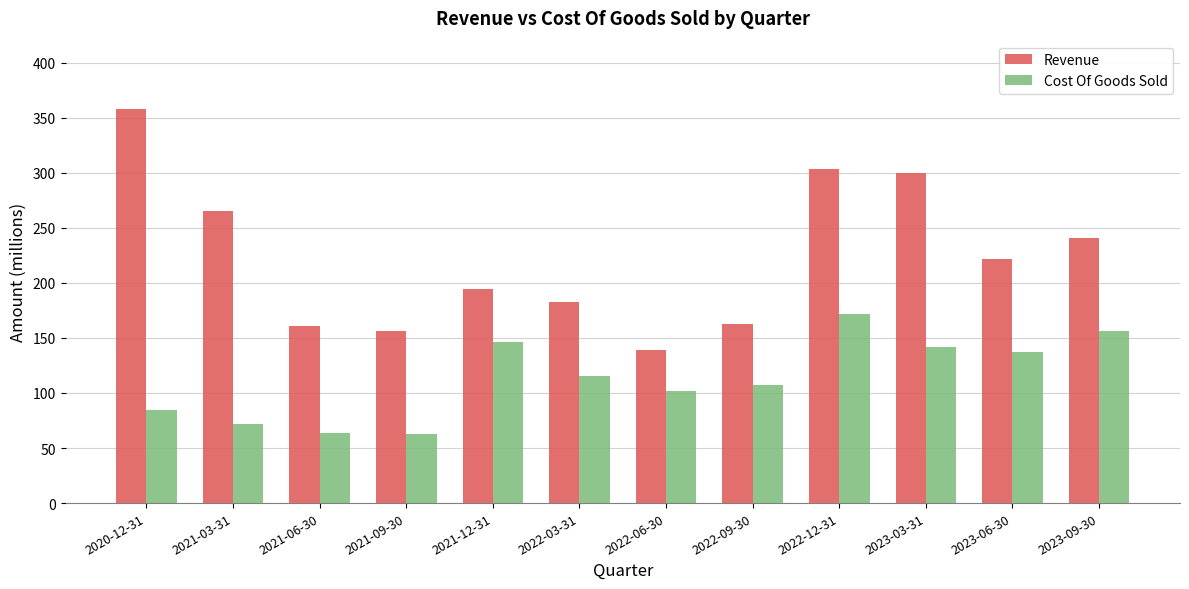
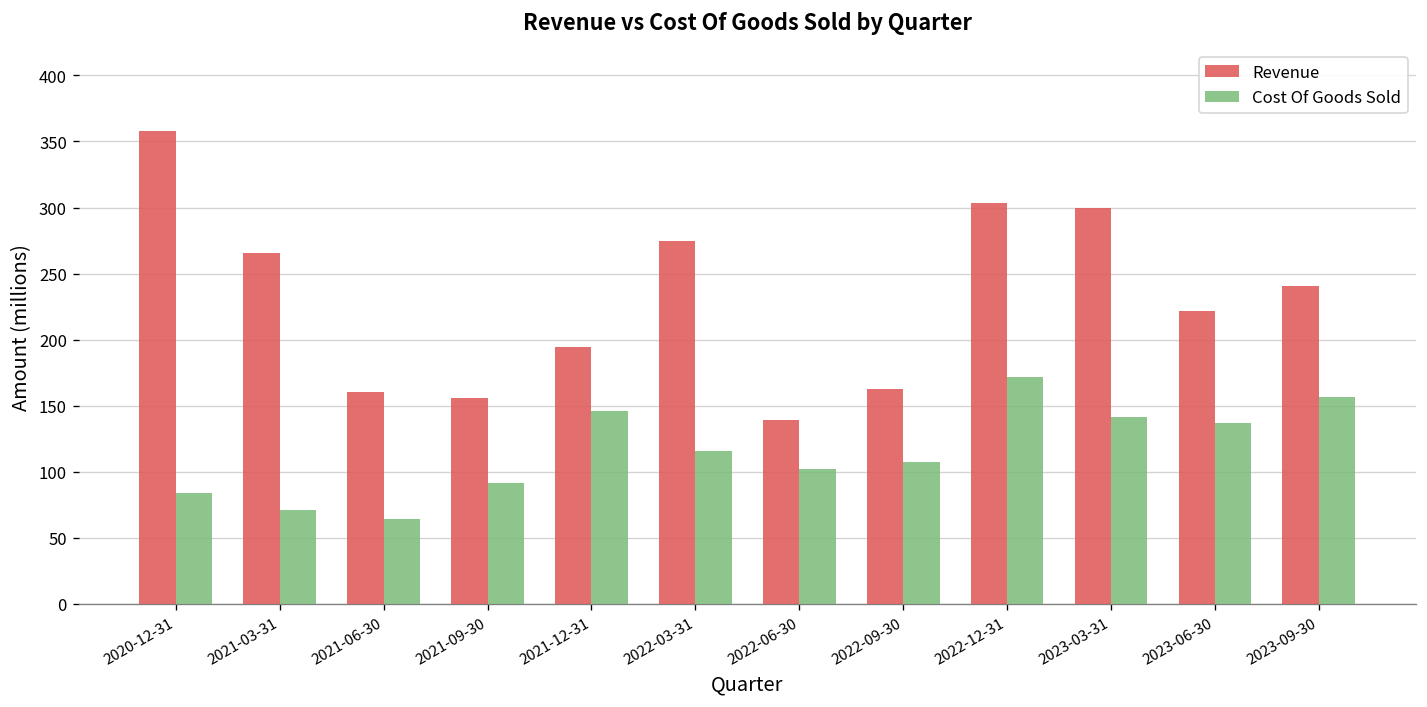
Cost Of Goods Sold, 2021-09-30: 63 -> 92
Revenue, 2022-03-31: 182 -> 274
